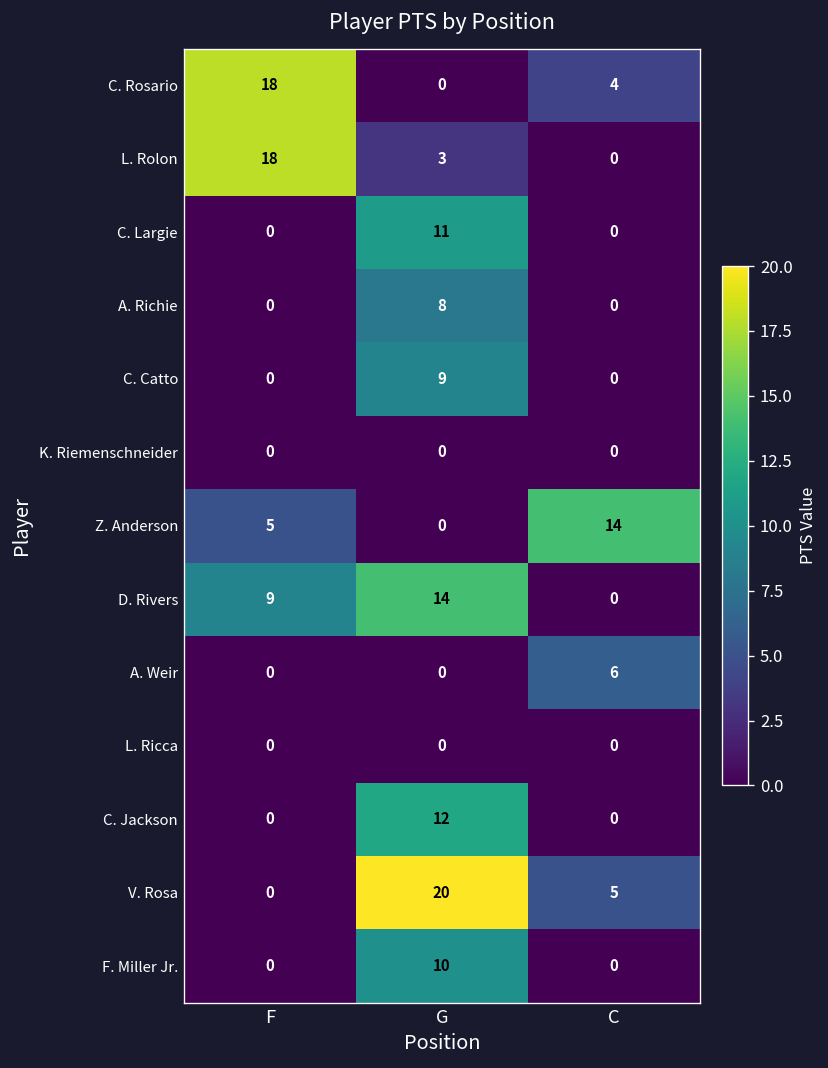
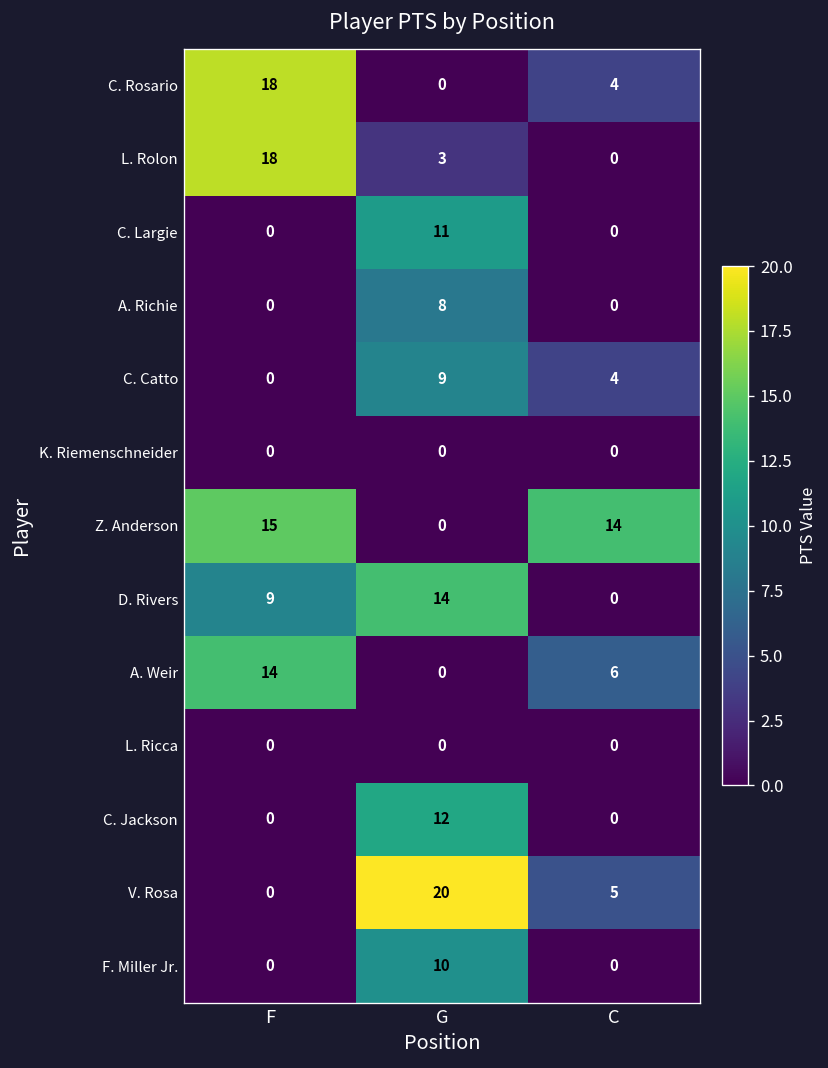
C. Catto, C: 0 -> 4
Z. Anderson, F: 5 -> 15
A. Weir, F: 0 -> 14
